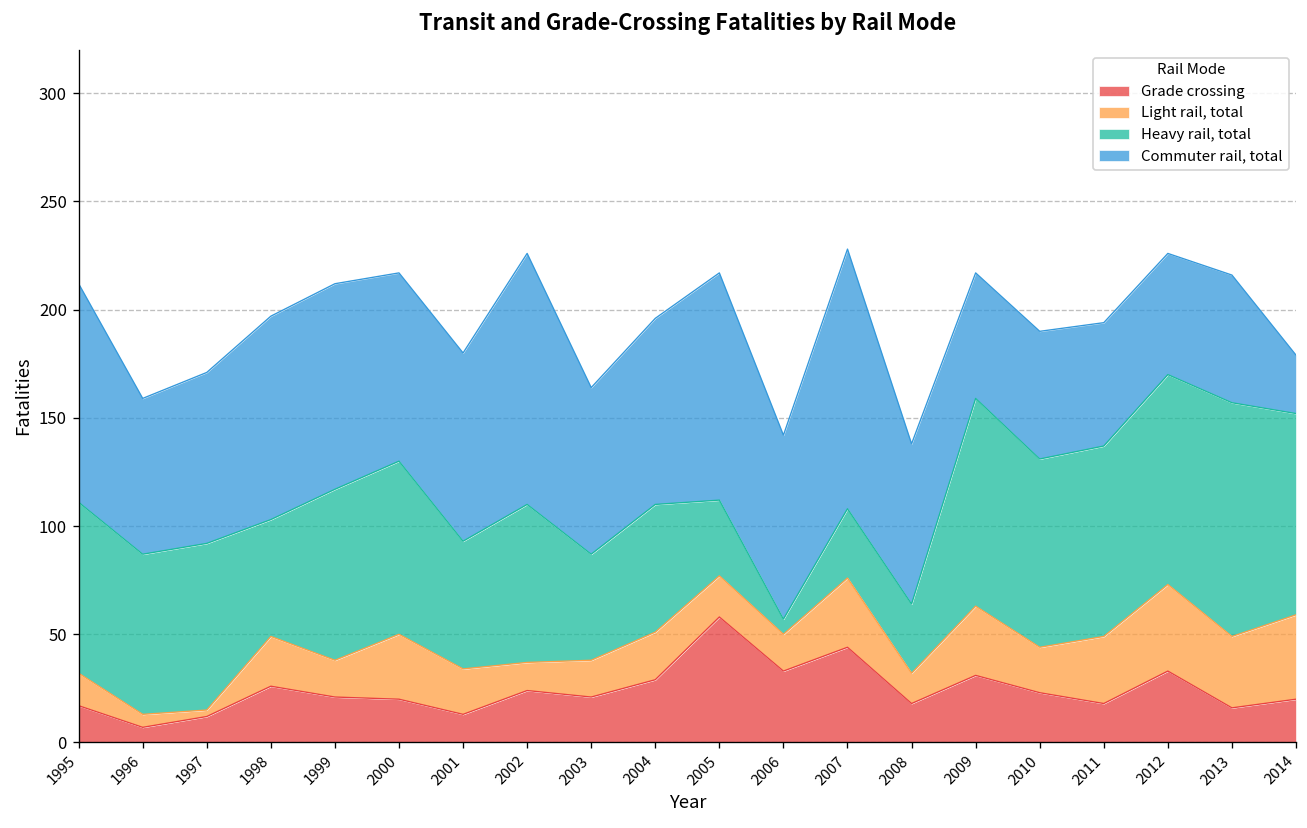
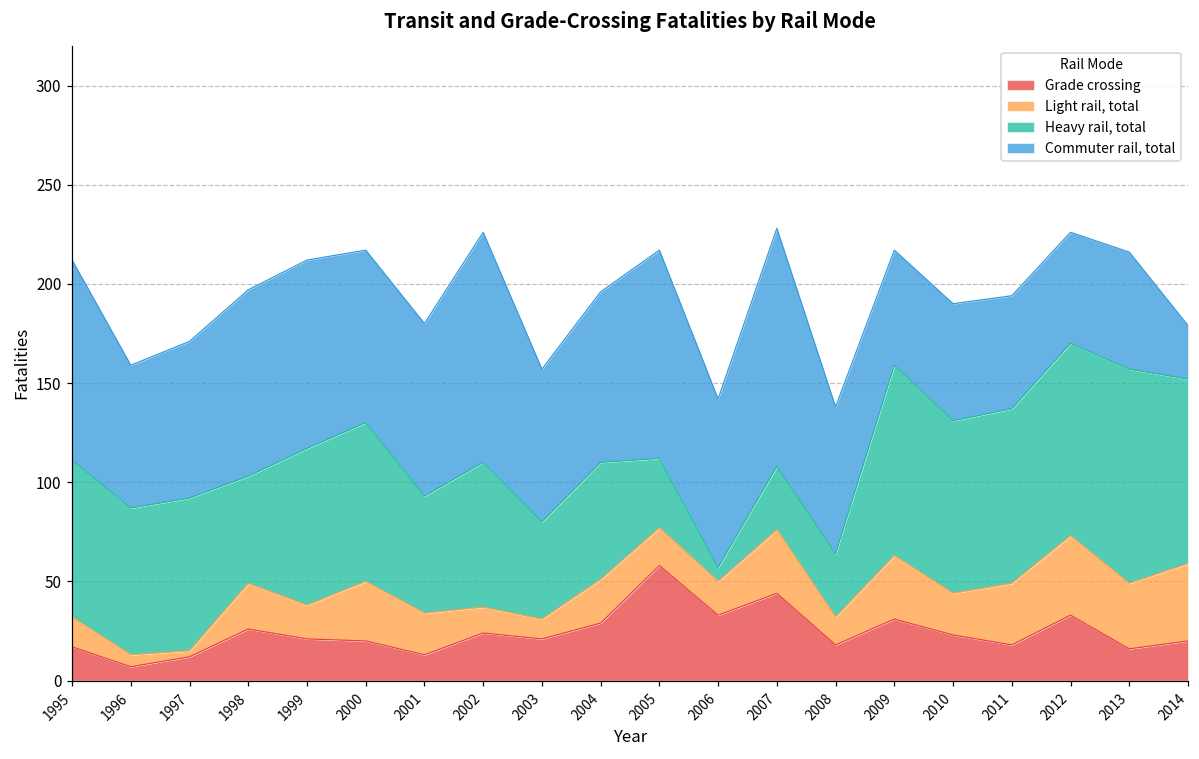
Light rail, total, 2003: 17 -> 10
